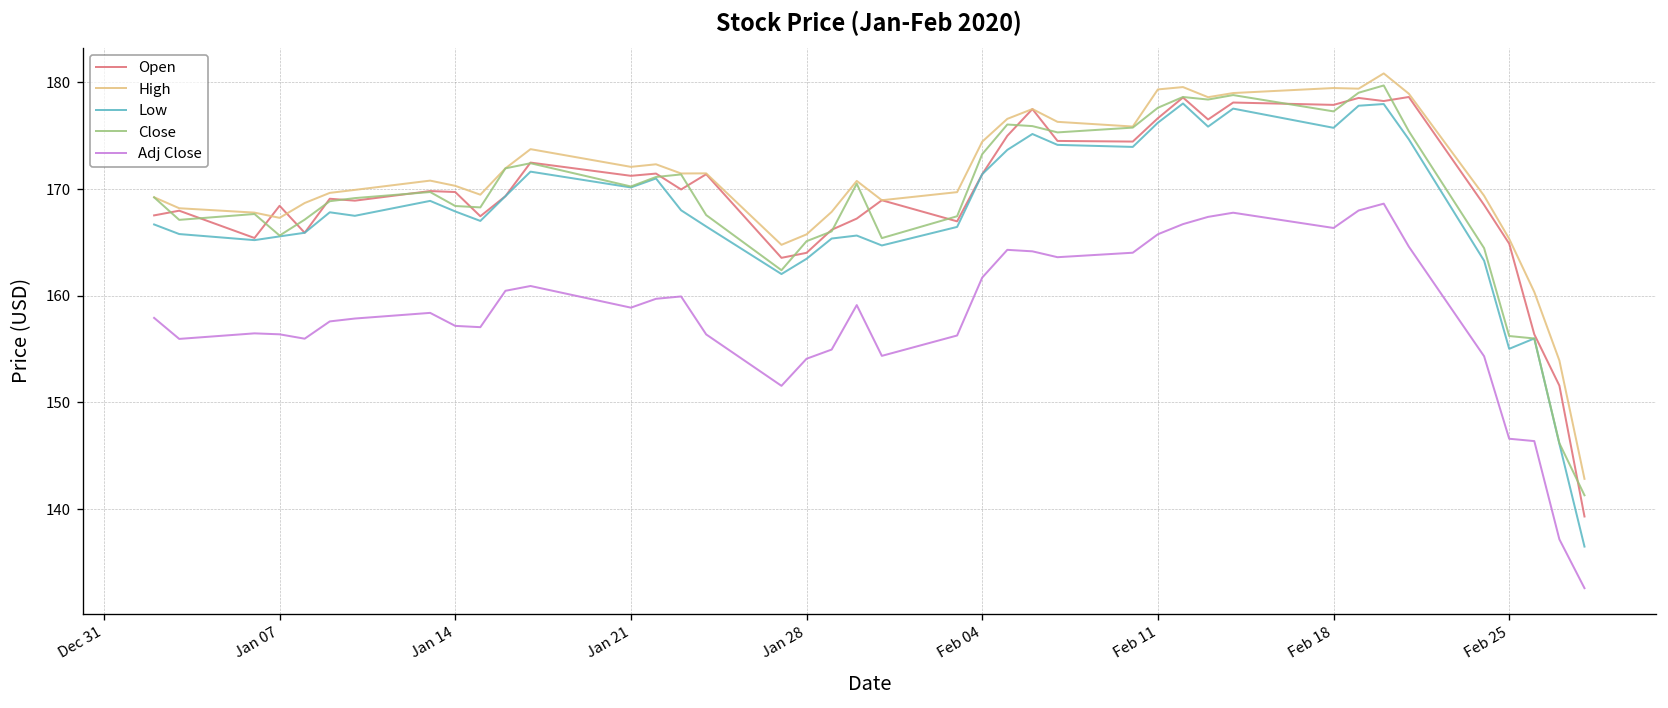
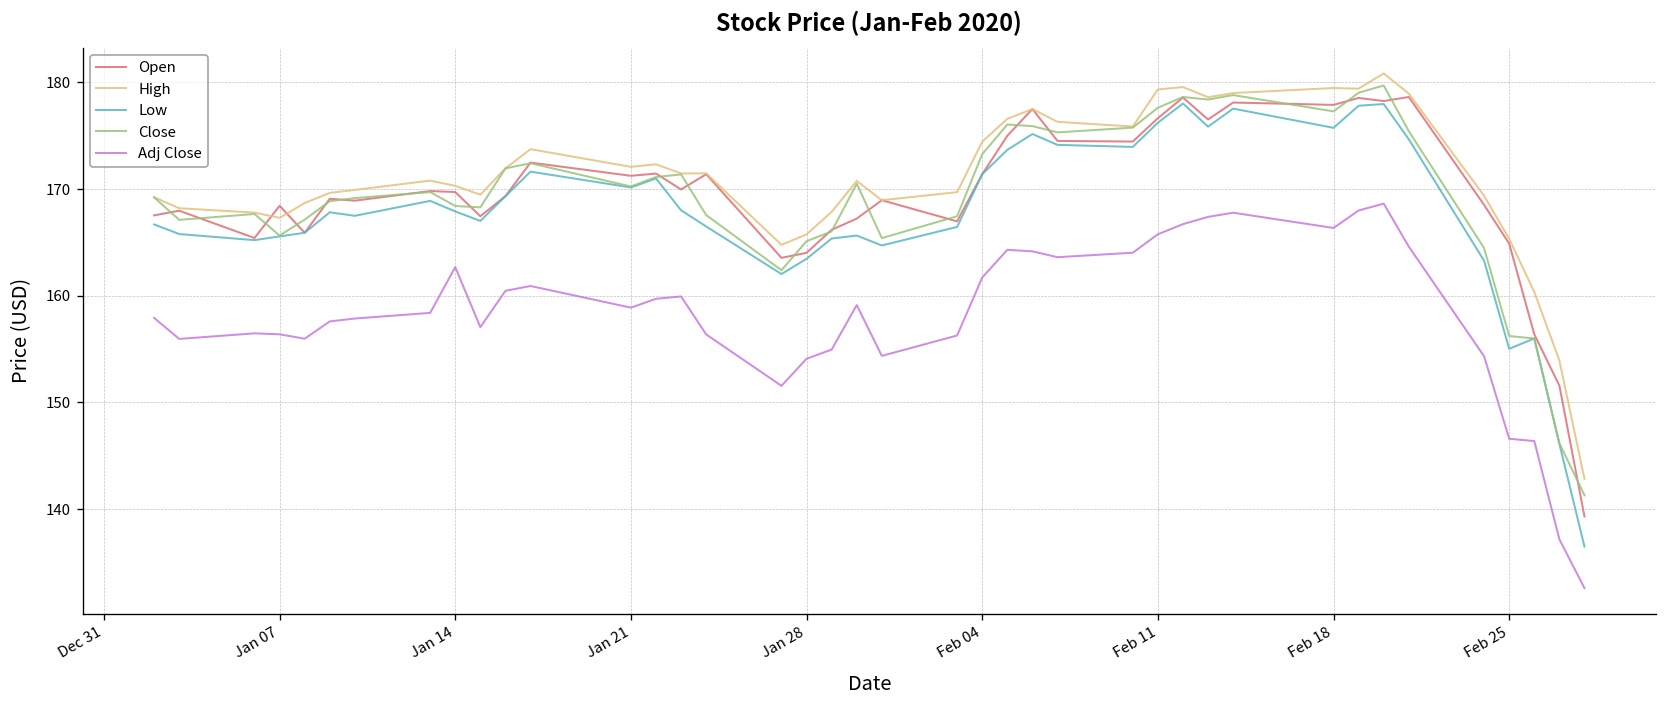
Adj Close, Jan 14: 157 -> 163
